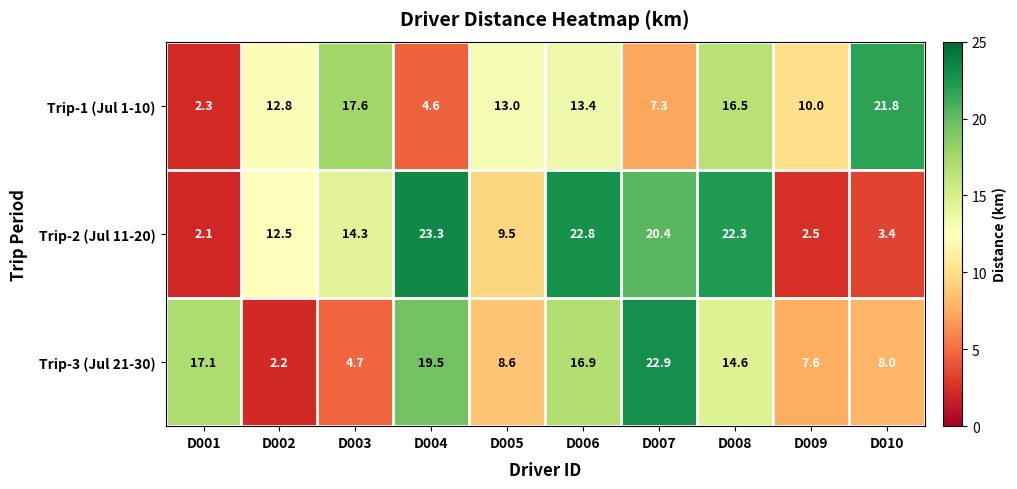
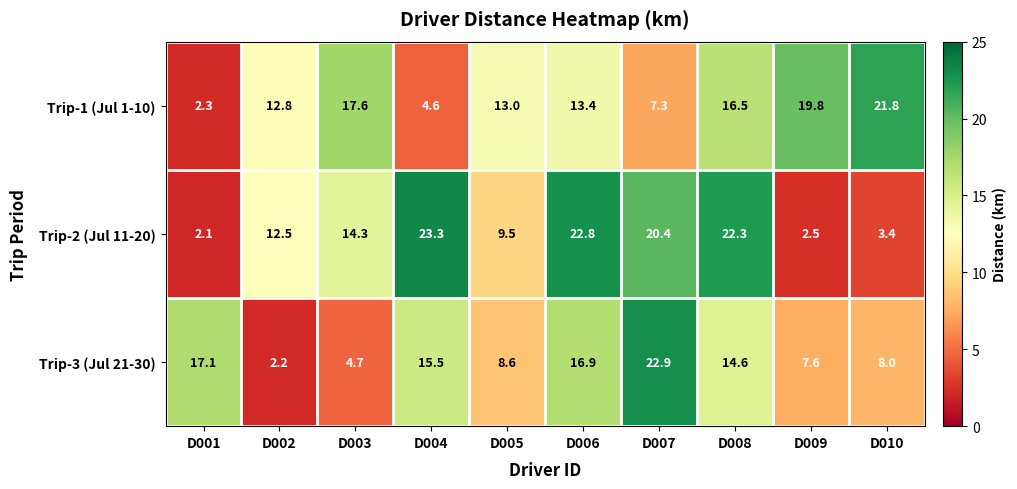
Trip-1 (Jul 1-10), D009: 10.0 -> 19.8
Trip-3 (Jul 21-30), D004: 19.5 -> 15.5
